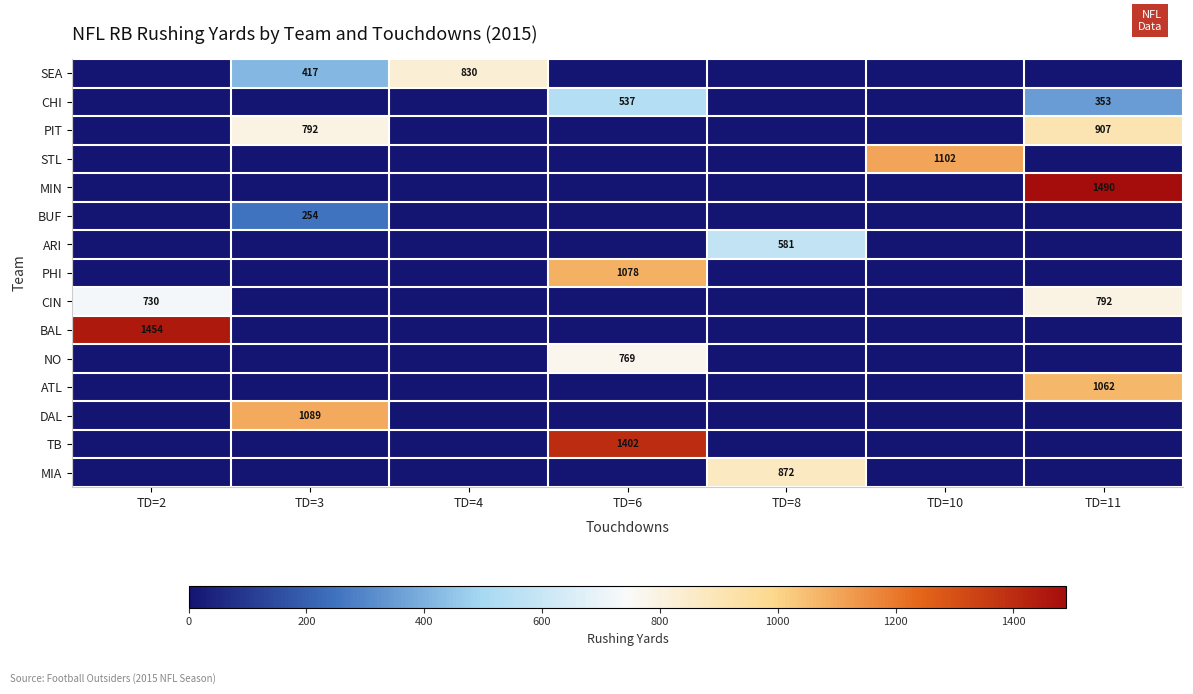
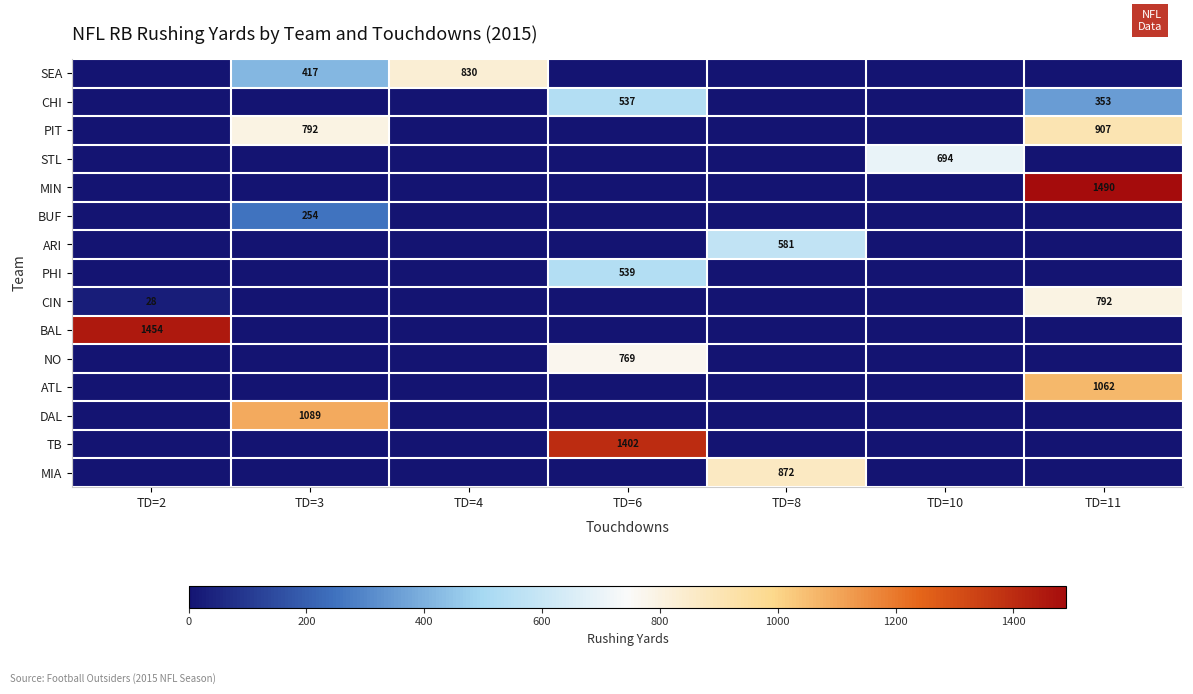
STL, TD=10: 1102 -> 694
PHI, TD=6: 1078 -> 539
CIN, TD=2: 730 -> 28
